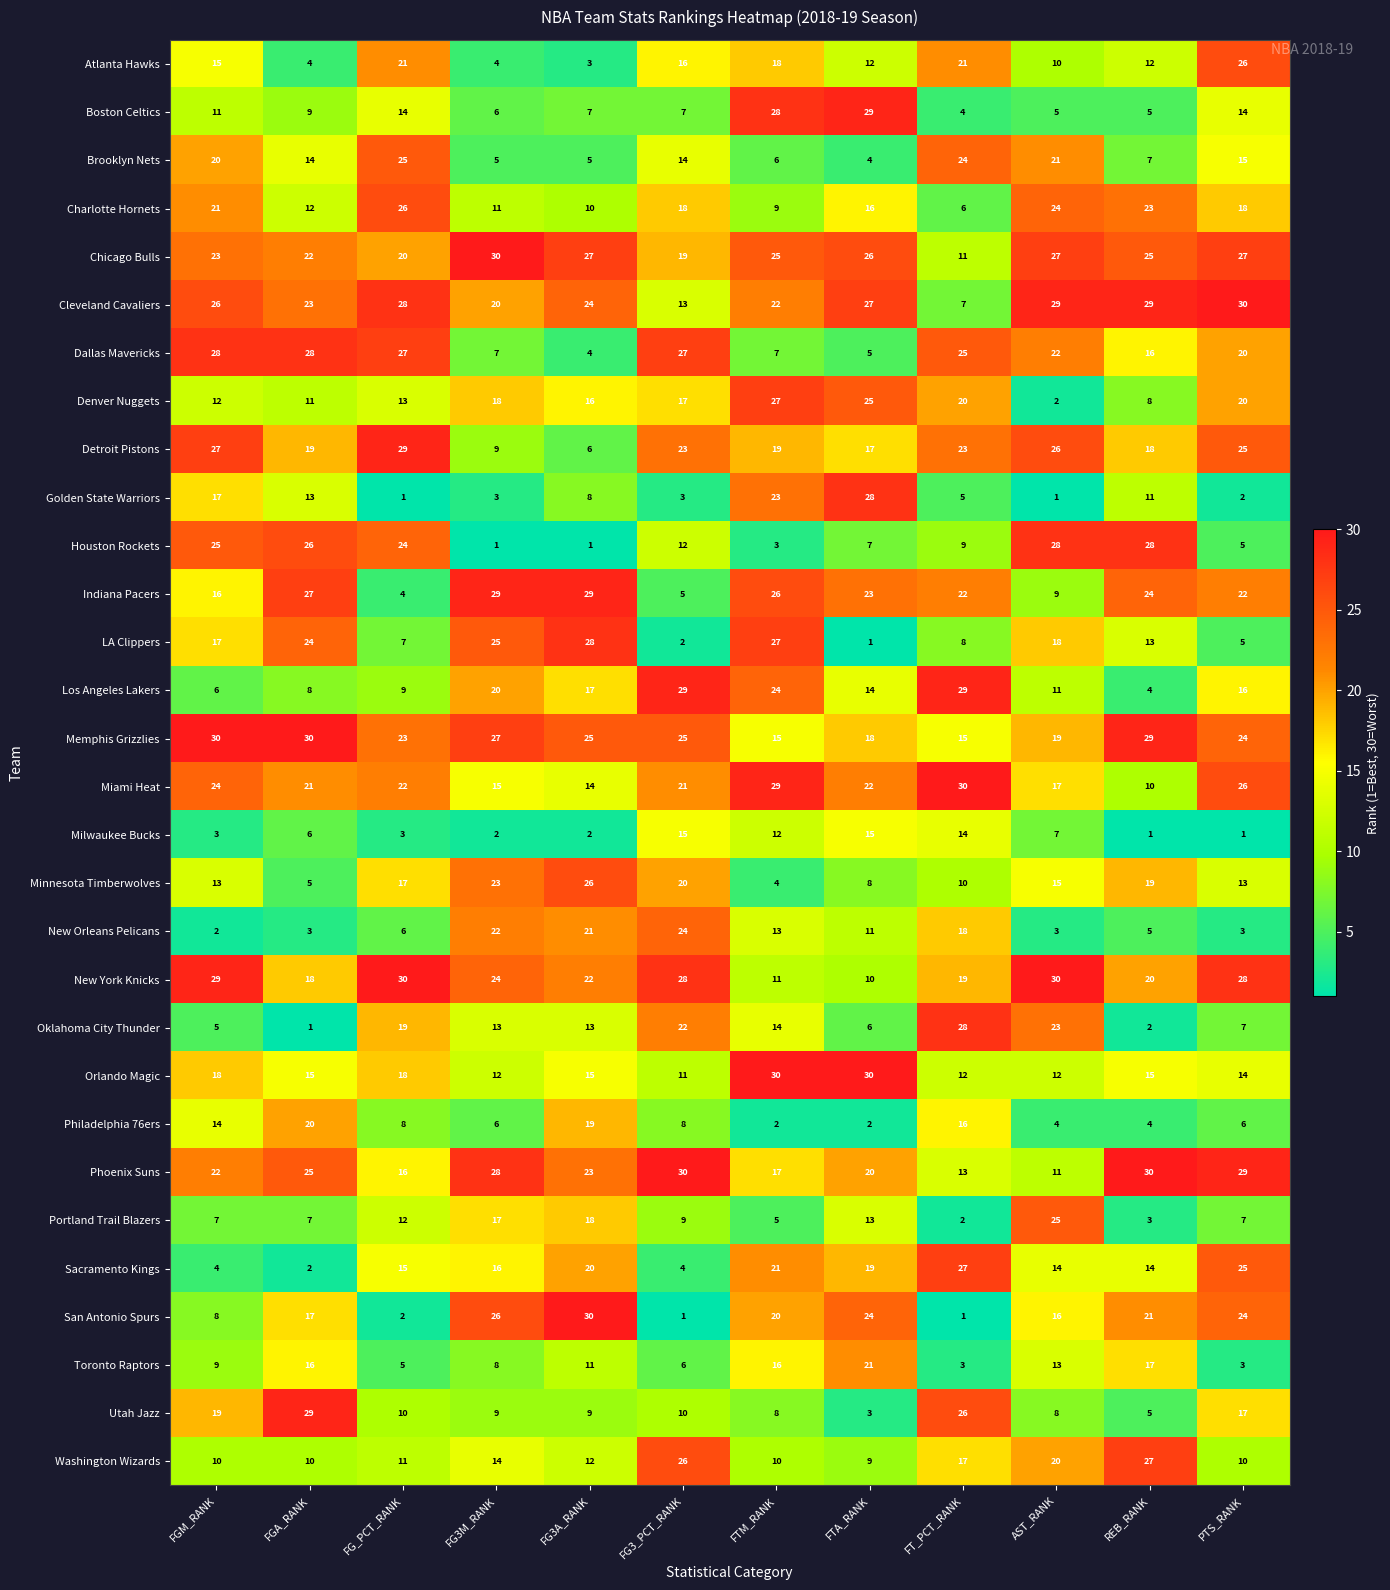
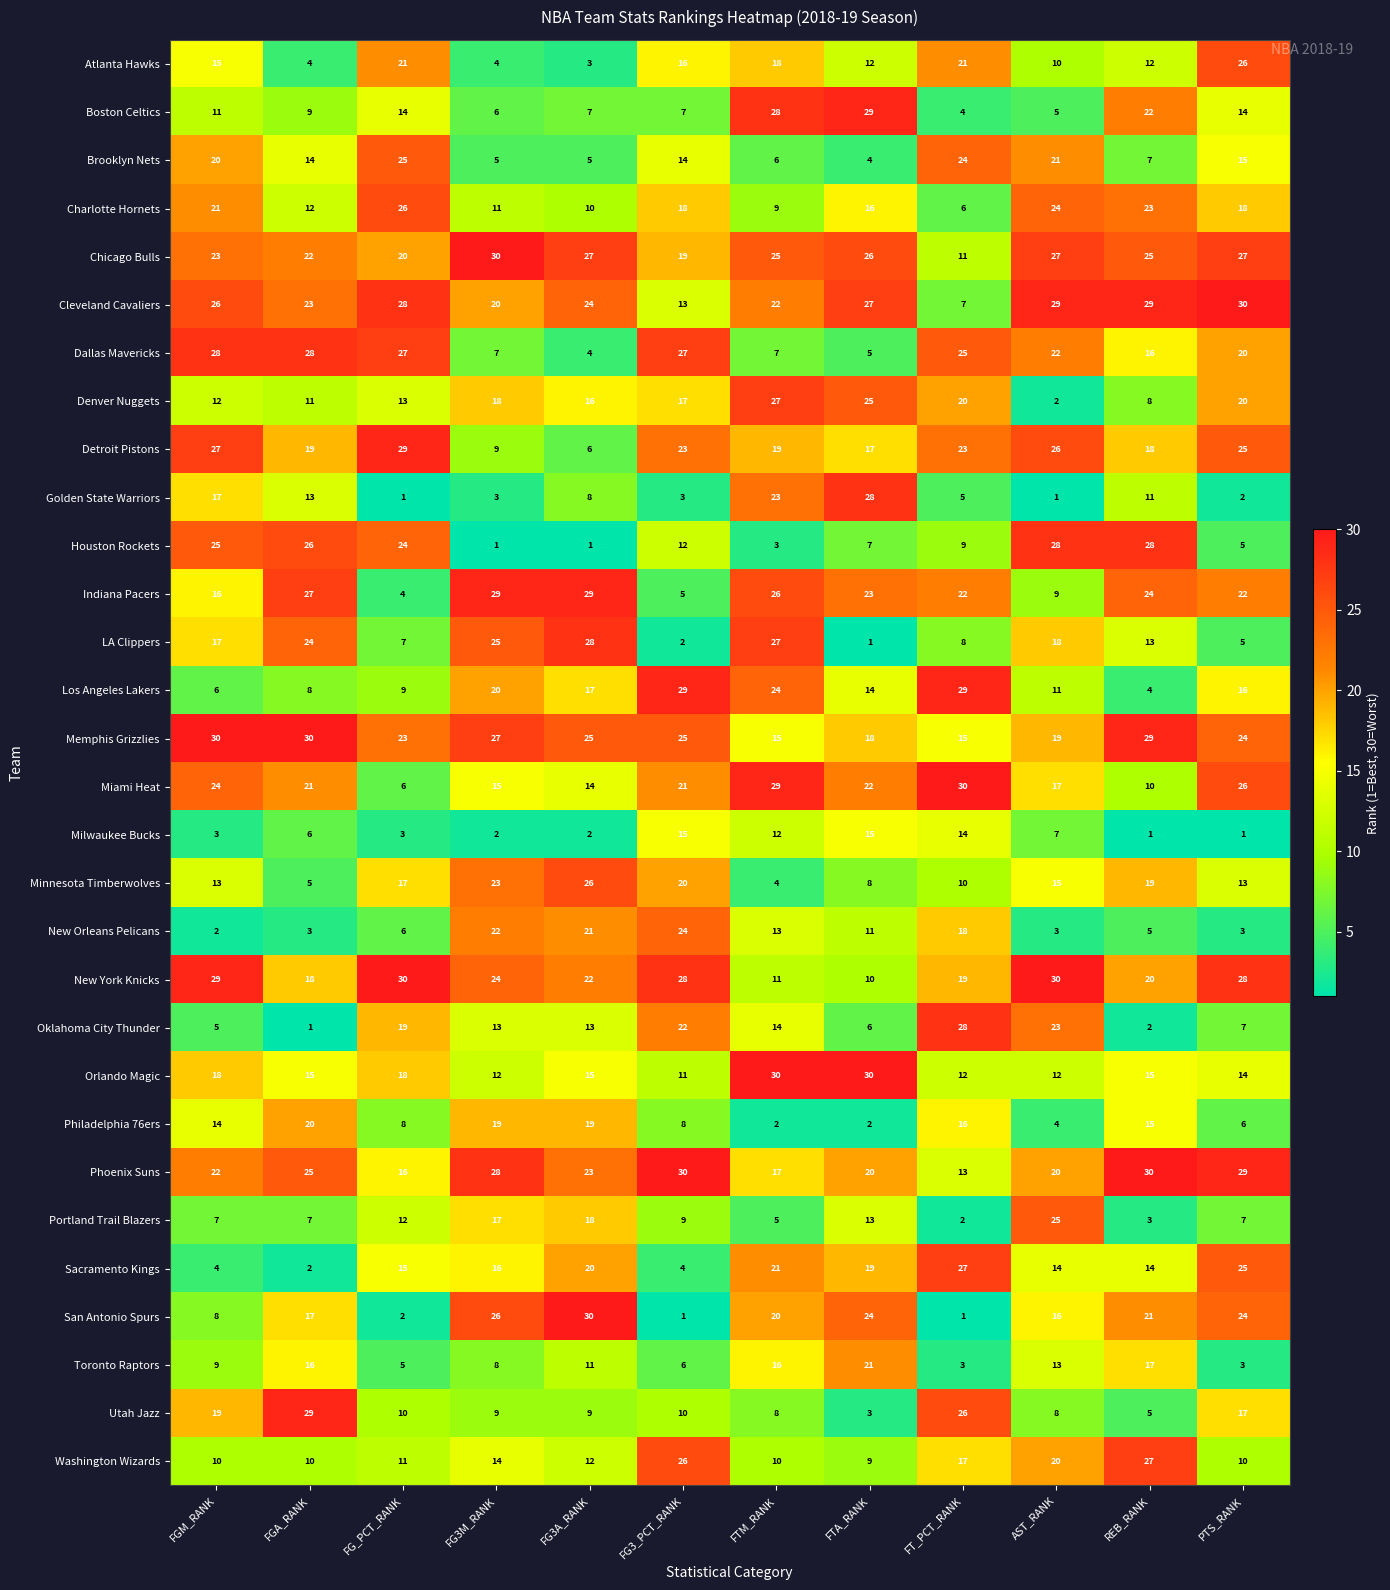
Boston Celtics, REB_RANK: 5 -> 22
Miami Heat, FG_PCT_RANK: 22 -> 6
Philadelphia 76ers, FG3M_RANK: 6 -> 19
Philadelphia 76ers, REB_RANK: 4 -> 15
Phoenix Suns, AST_RANK: 11 -> 20
